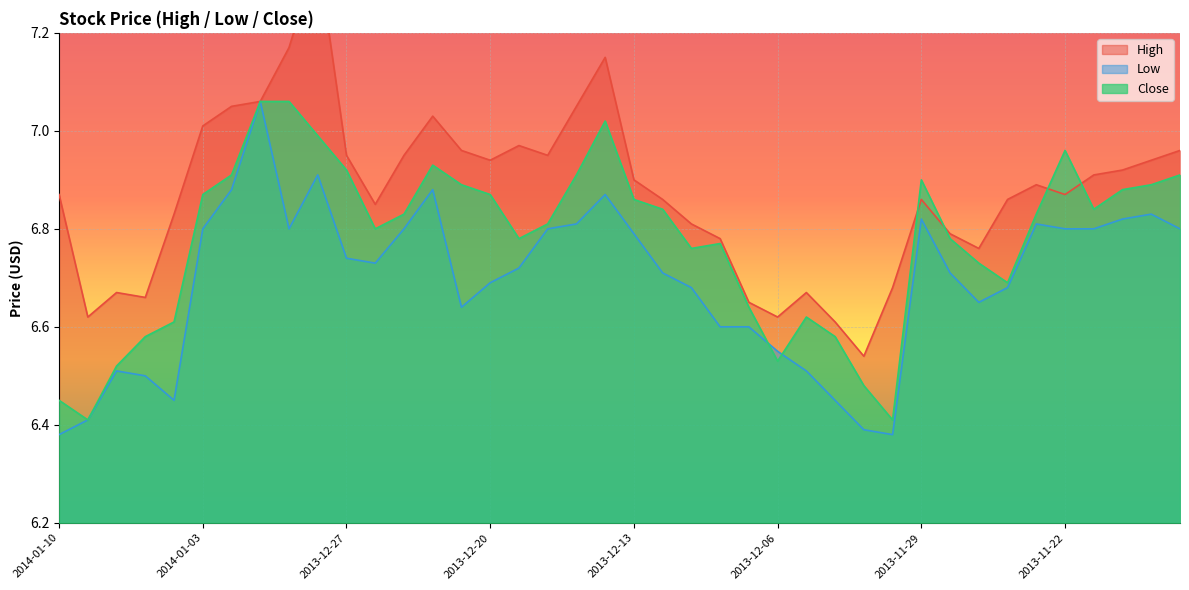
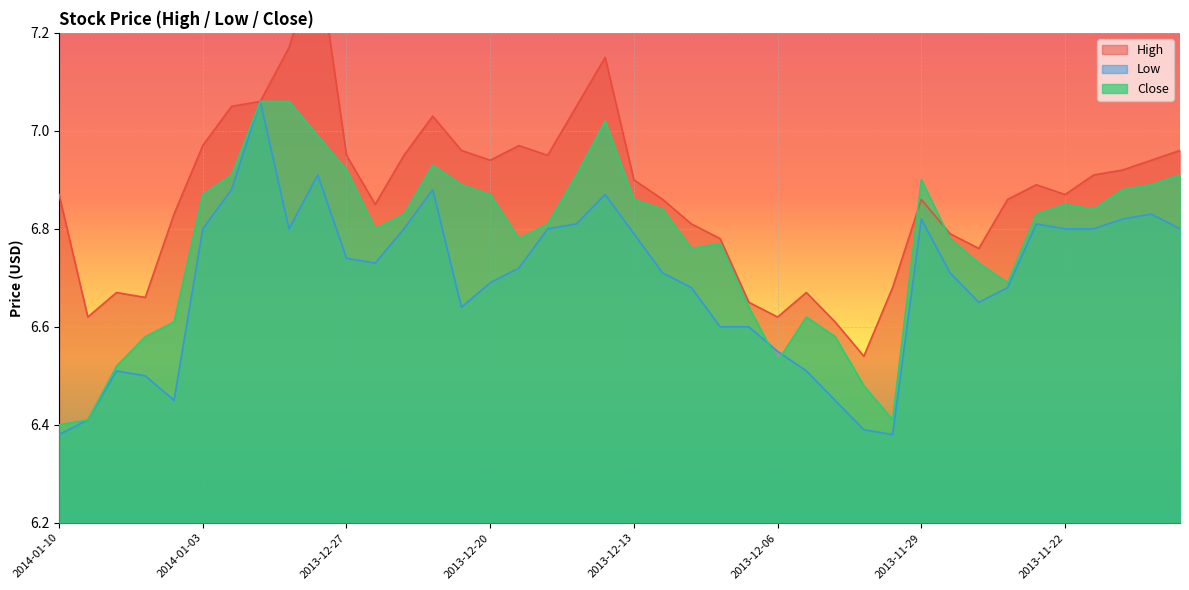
Close, 2014-01-10: 6.45 -> 6.40
High, 2014-01-03: 7.01 -> 6.97
Close, 2013-11-22: 6.96 -> 6.85
